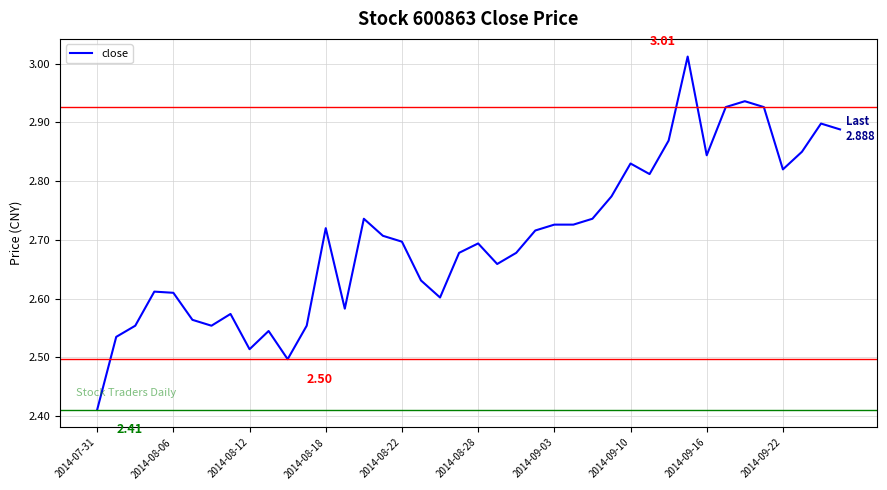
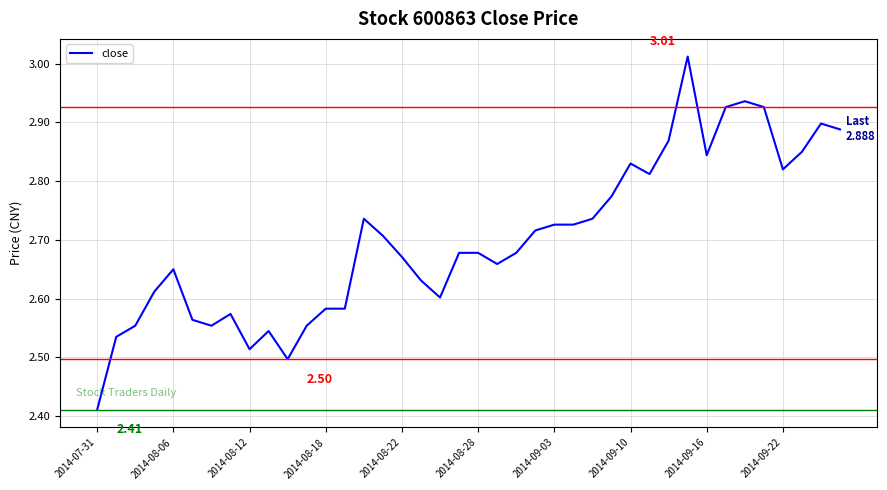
2014-08-06: 2.61 -> 2.65
2014-08-18: 2.72 -> 2.58
2014-08-22: 2.70 -> 2.67
2014-08-28: 2.69 -> 2.68
